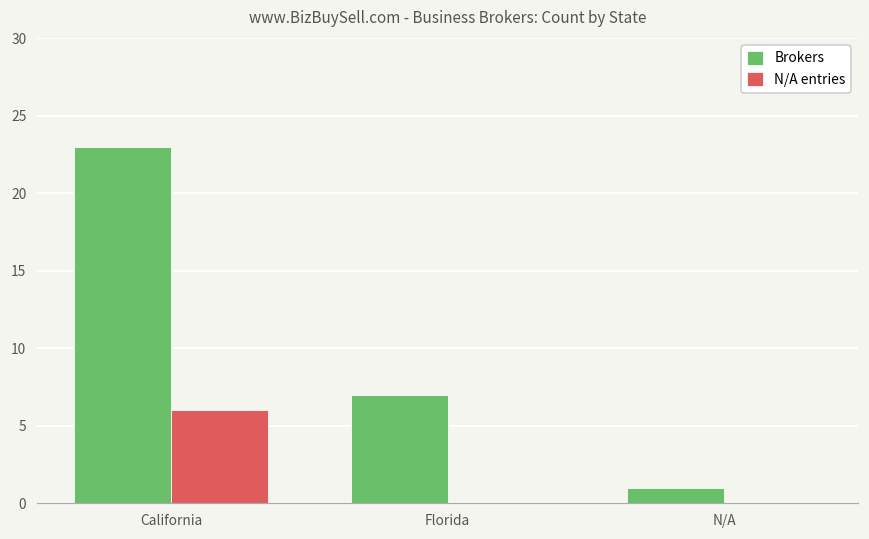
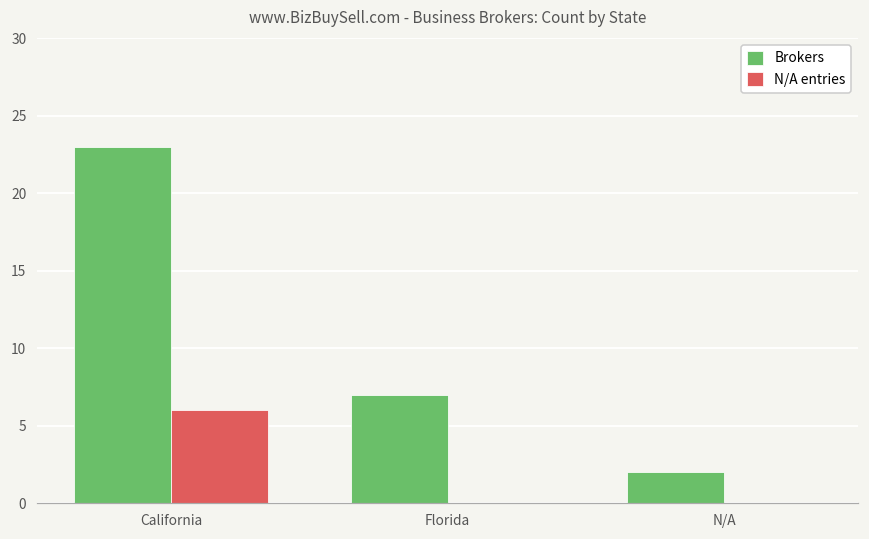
Brokers, N/A: 1 -> 2
